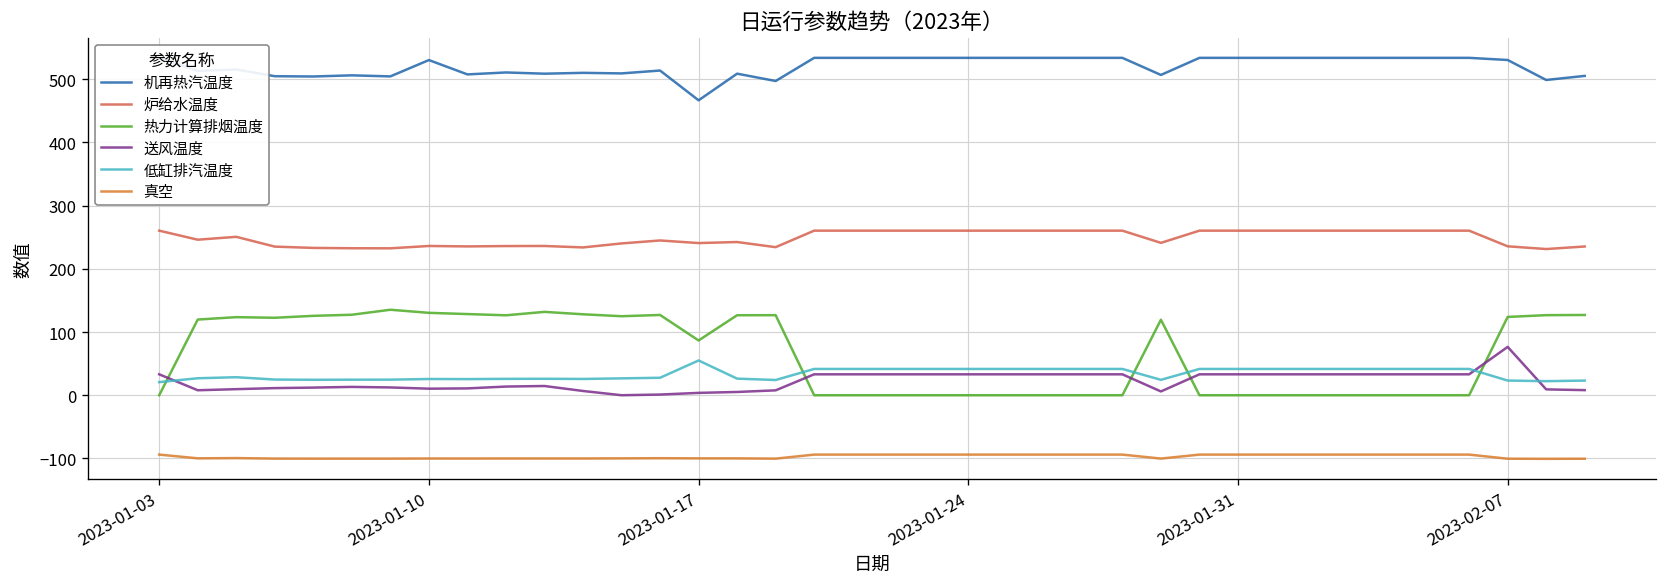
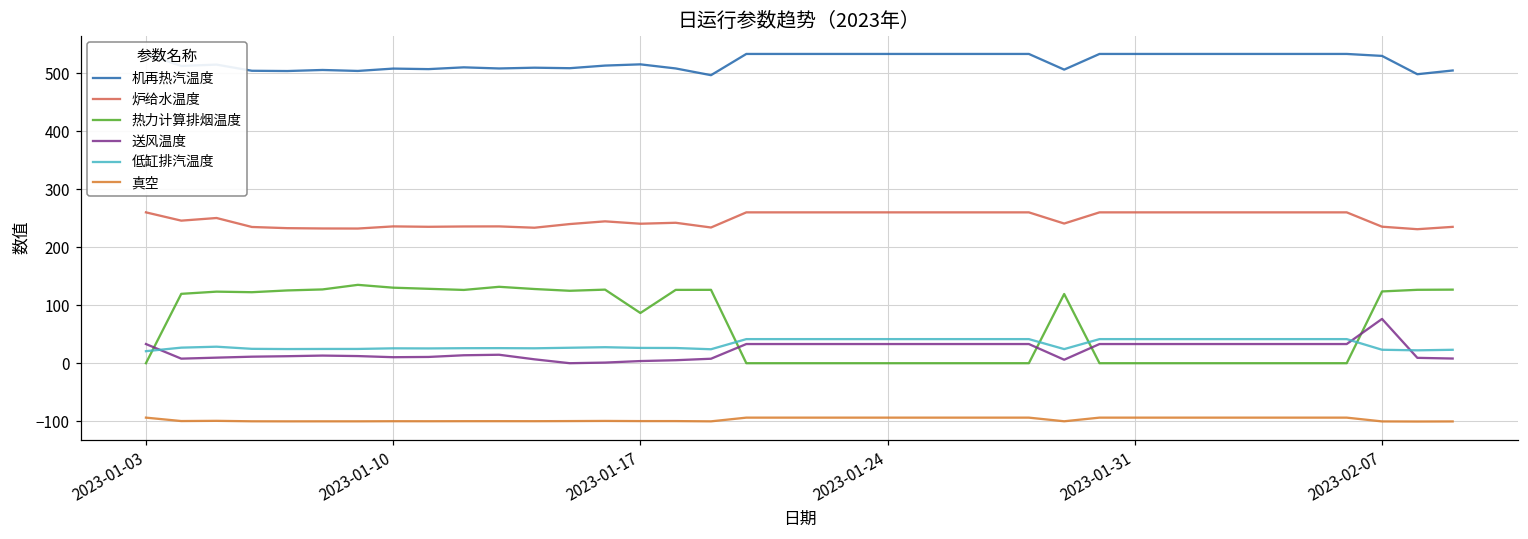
机再热汽温度, 2023-01-10: 530 -> 510
机再热汽温度, 2023-01-17: 470 -> 520
低缸排汽温度, 2023-01-17: 50 -> 30
